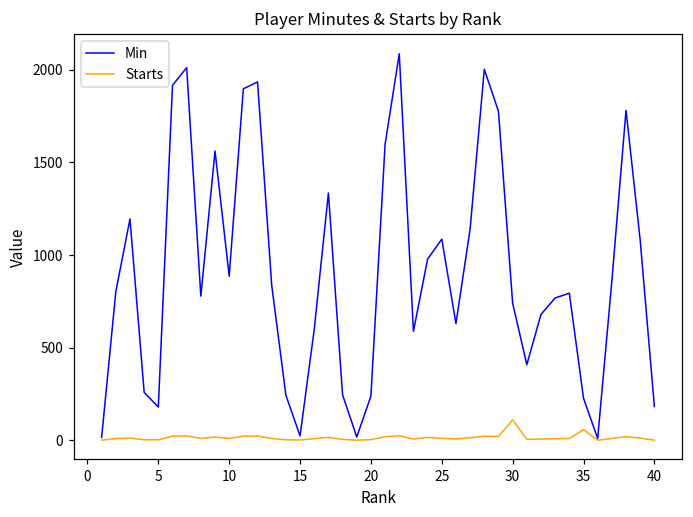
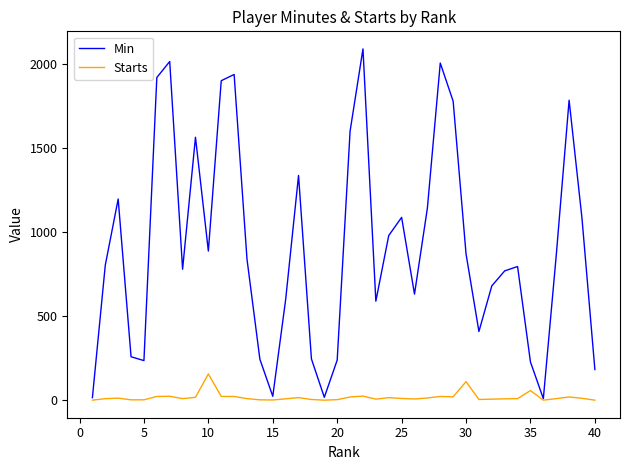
Min, 5: 180 -> 240
Starts, 10: 10 -> 160
Min, 30: 740 -> 870
